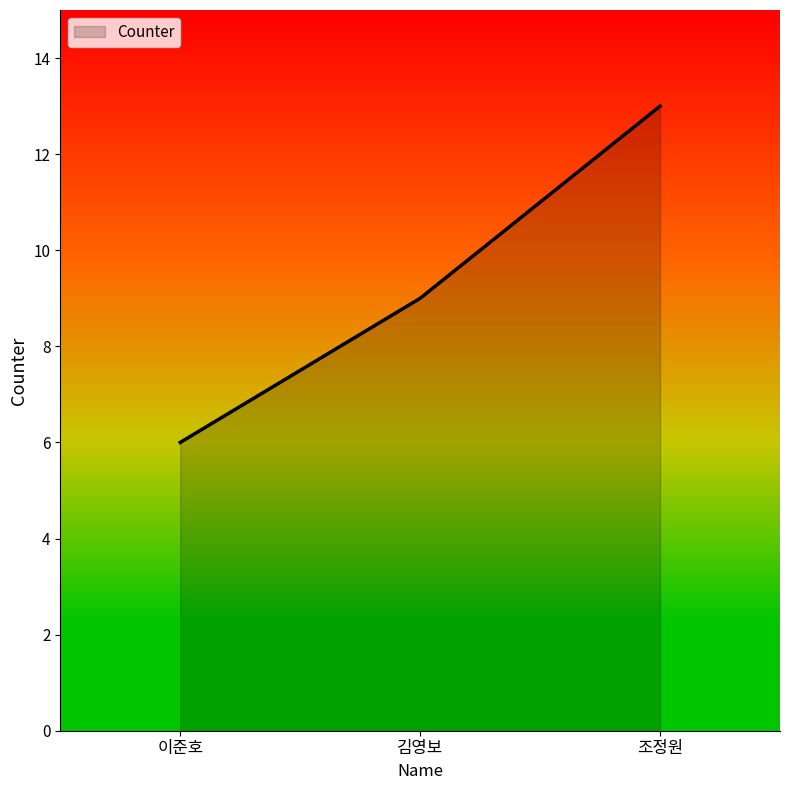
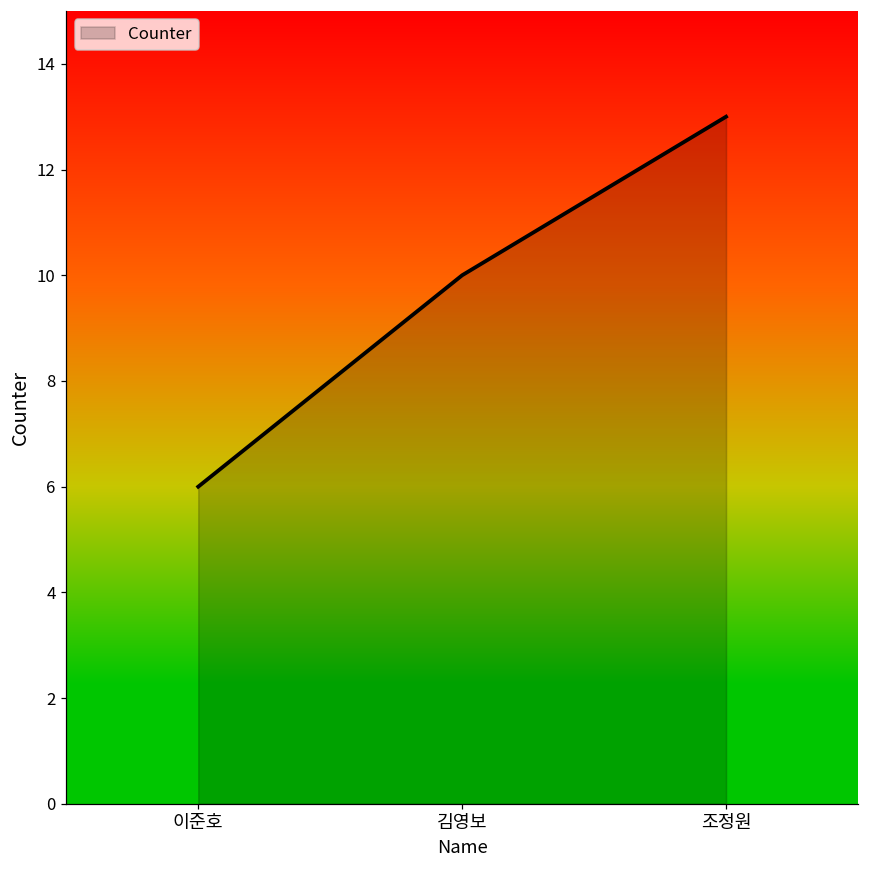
김영보: 9 -> 10
